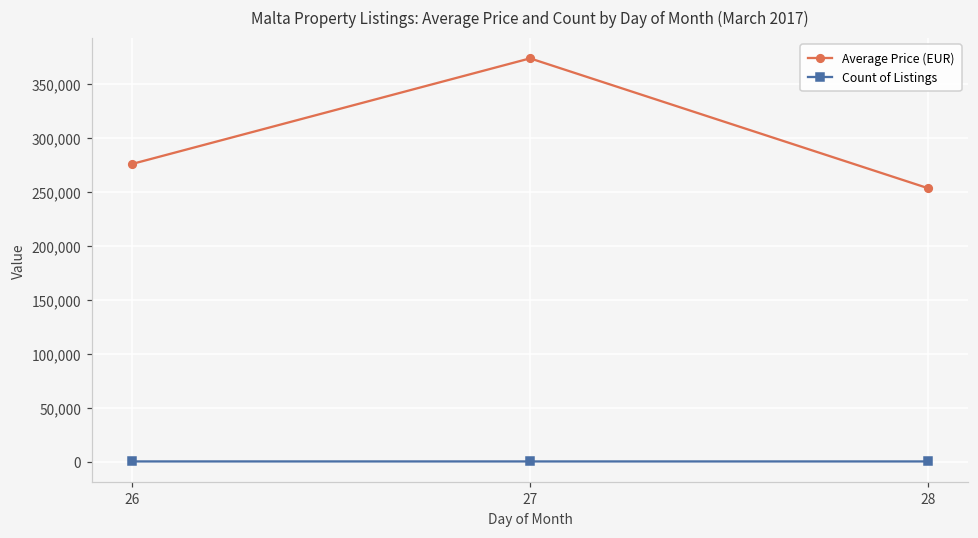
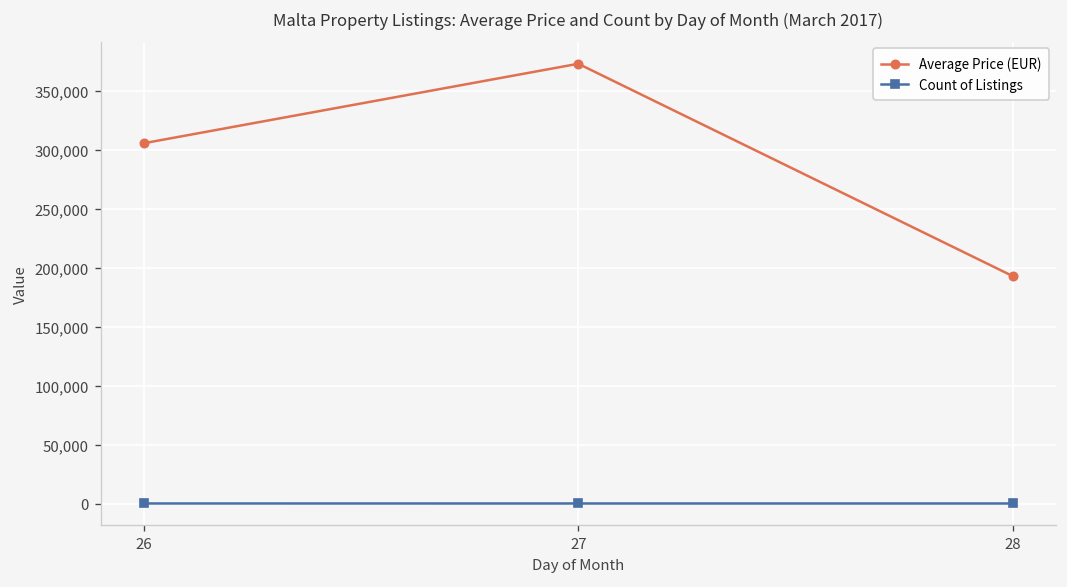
Average Price (EUR), 26: 280,000 -> 310,000
Average Price (EUR), 28: 250,000 -> 190,000
